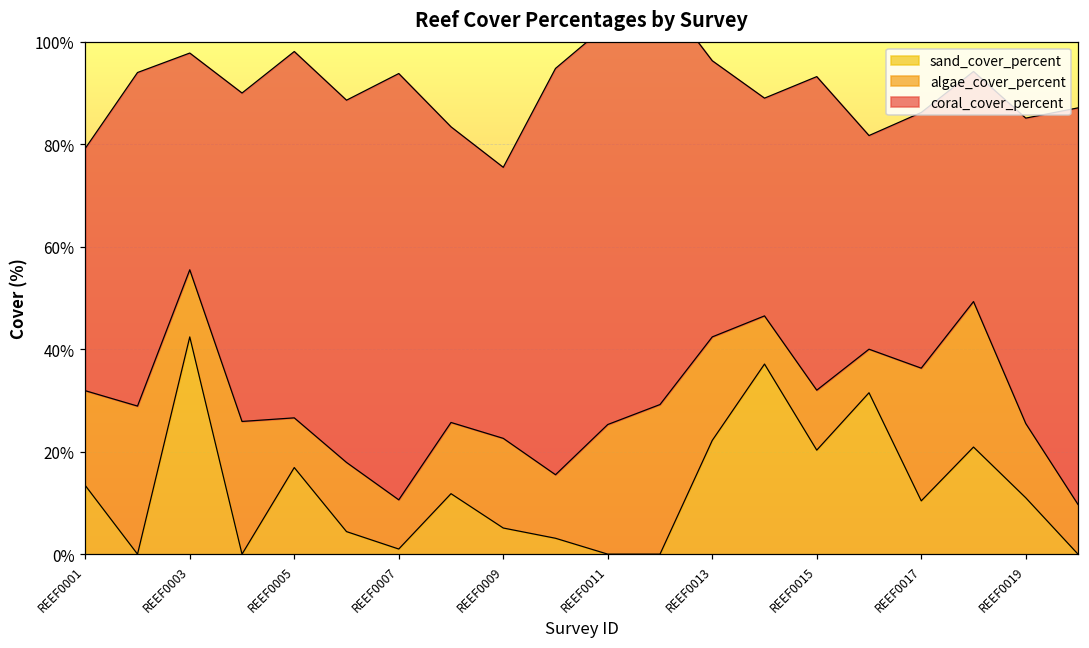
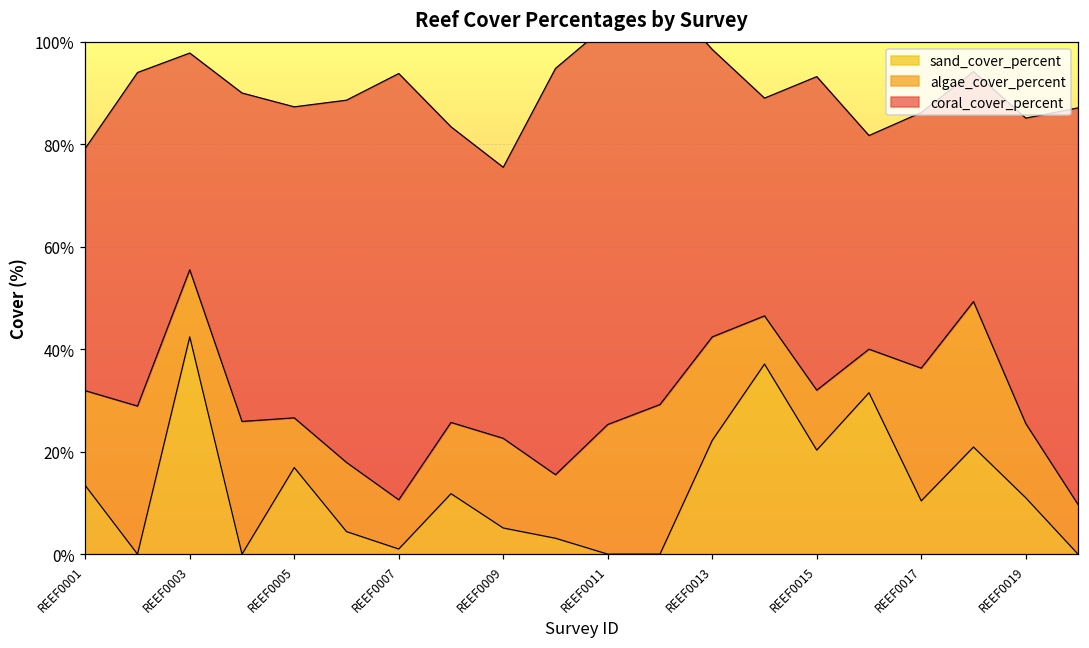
coral_cover_percent, REEF0005: 72% -> 61%
coral_cover_percent, REEF0013: 54% -> 56%
